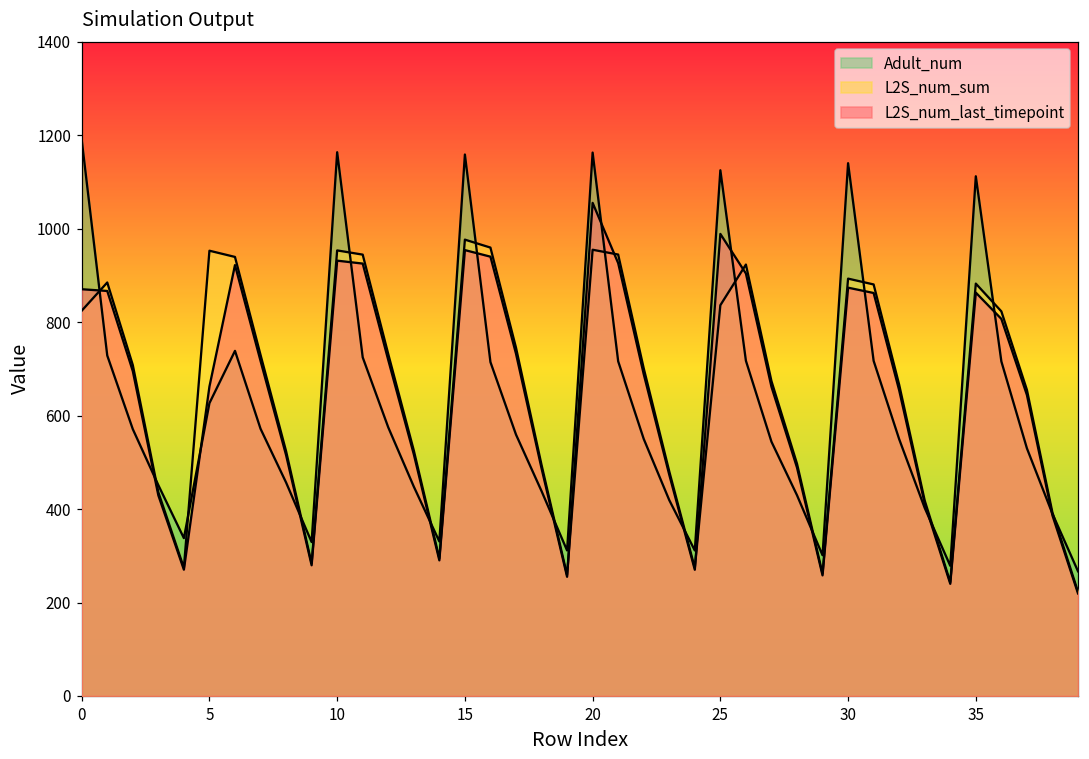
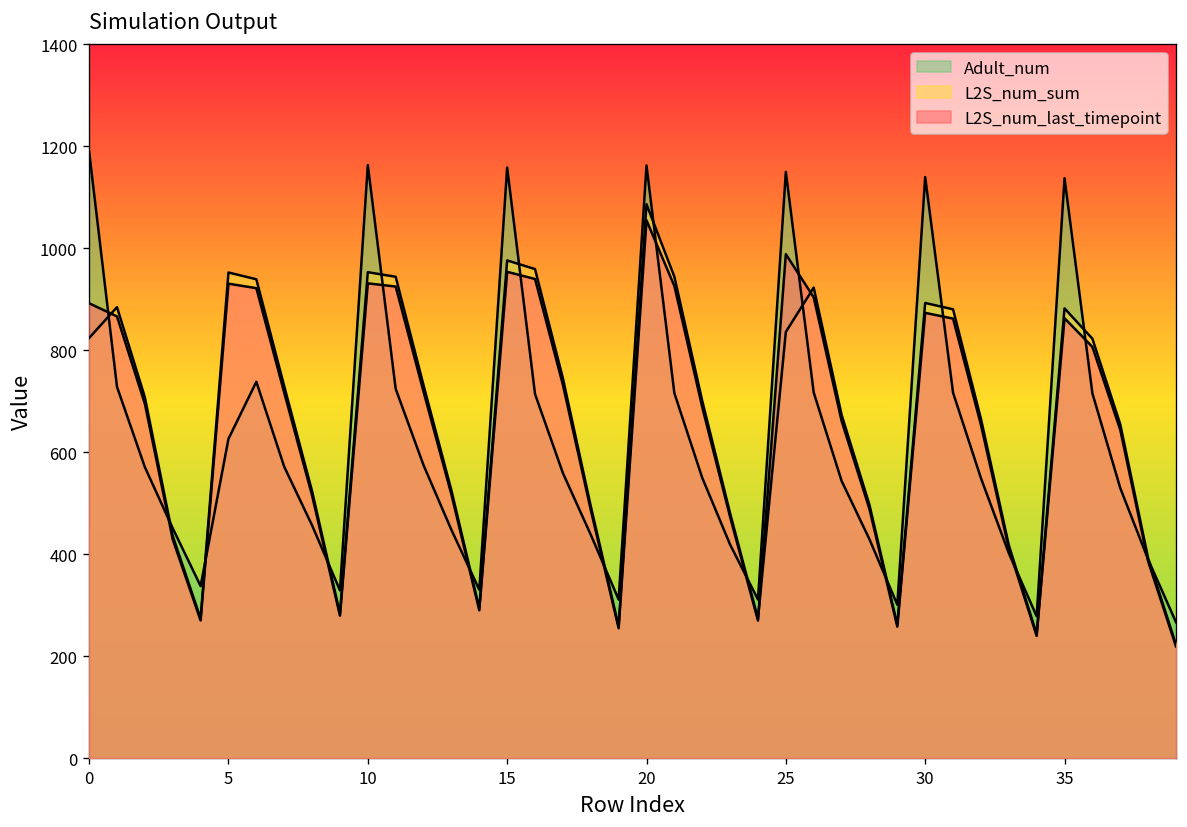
L2S_num_last_timepoint, 0: 870 -> 890
L2S_num_last_timepoint, 5: 660 -> 930
L2S_num_sum, 20: 950 -> 1090
Adult_num, 25: 1120 -> 1150
Adult_num, 35: 1110 -> 1140
